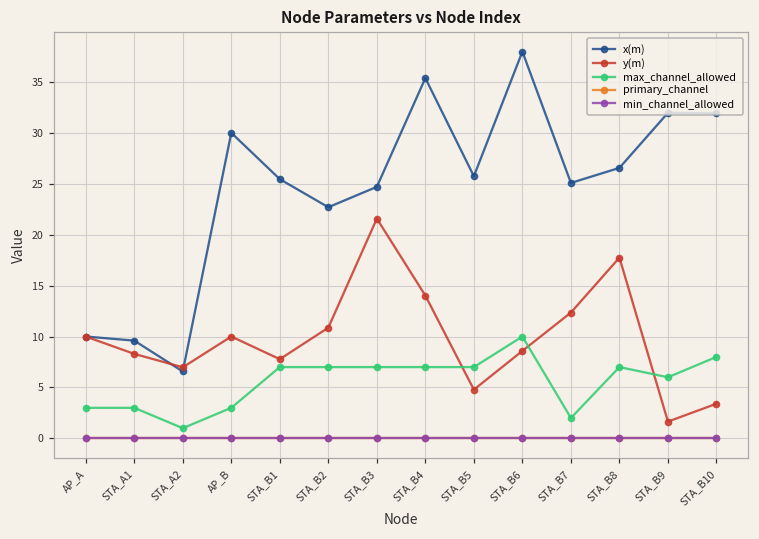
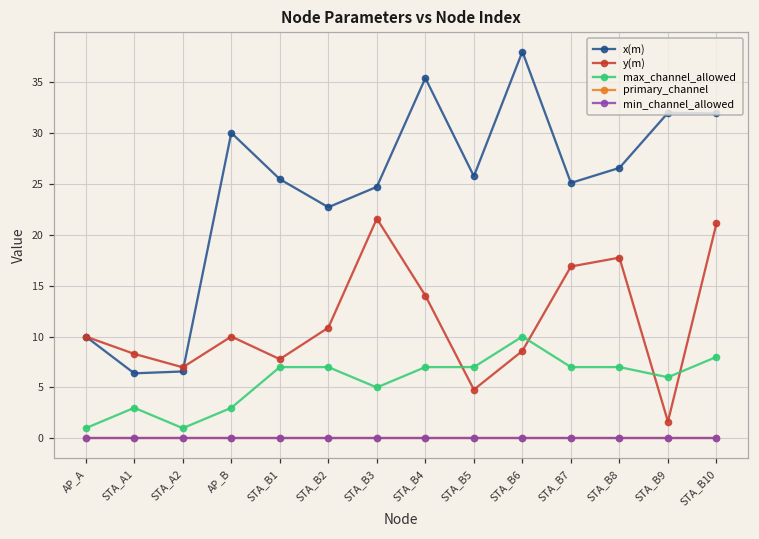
max_channel_allowed, AP_A: 3 -> 1
x(m), STA_A1: 10 -> 6
max_channel_allowed, STA_B3: 7 -> 5
y(m), STA_B7: 12 -> 17
max_channel_allowed, STA_B7: 2 -> 7
y(m), STA_B10: 3 -> 21
